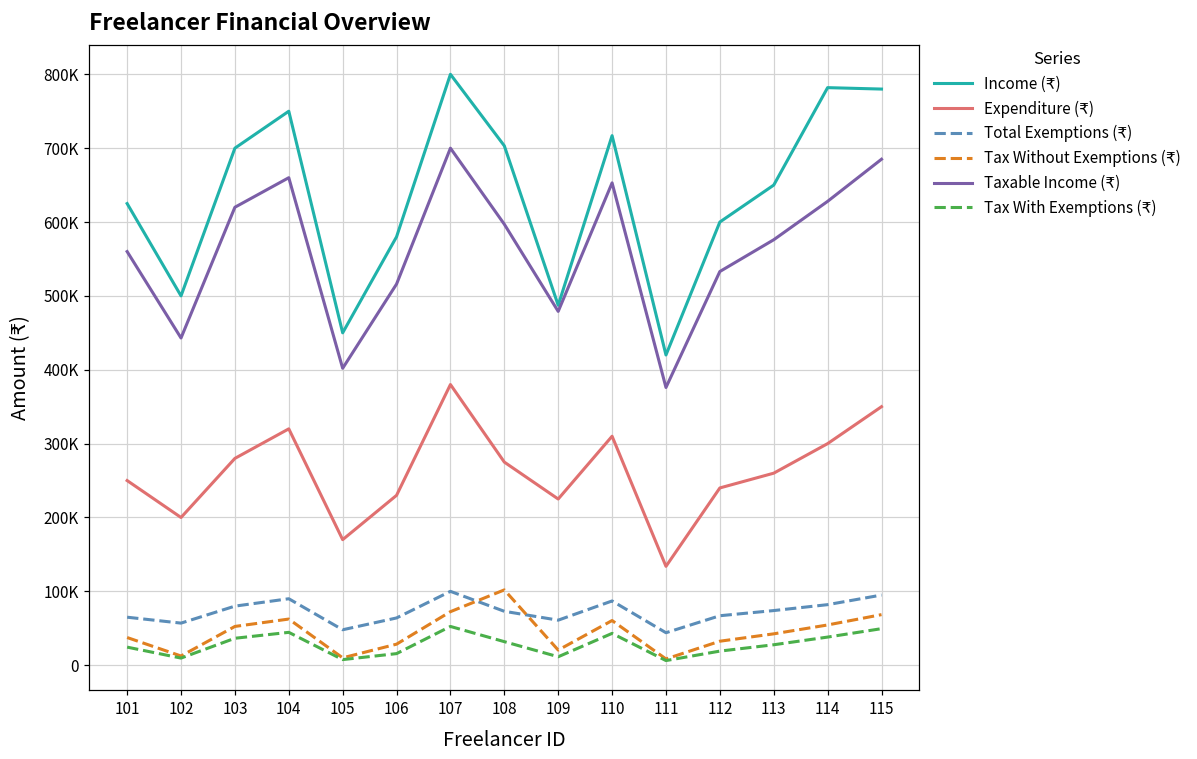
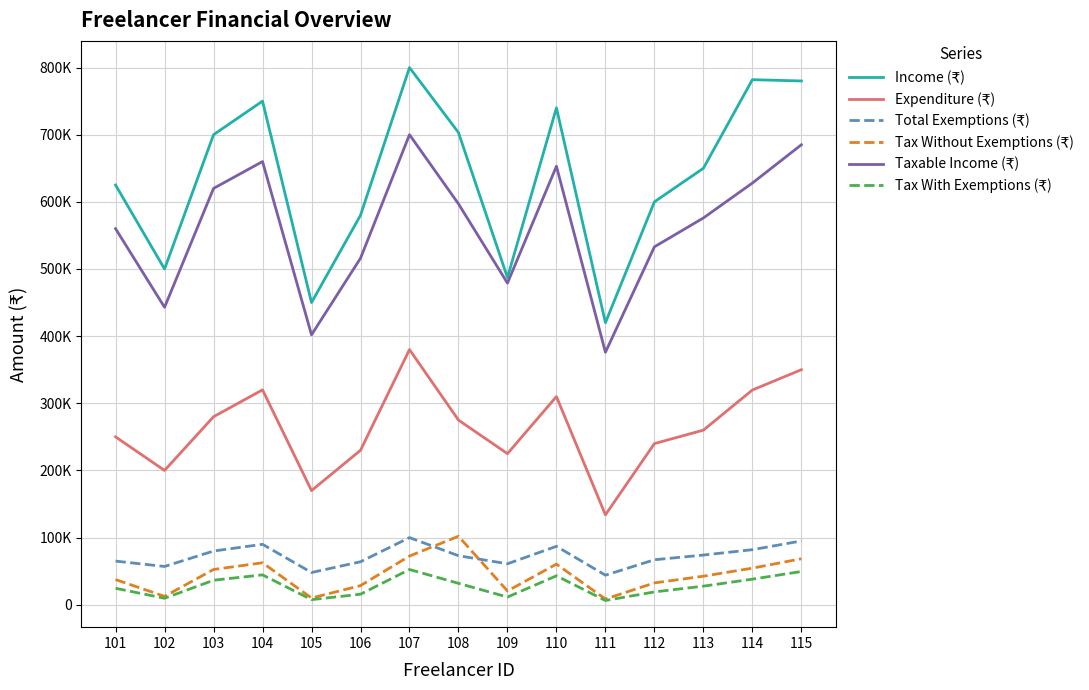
Income (₹), 110: 720000 -> 740000
Expenditure (₹), 114: 300000 -> 320000
